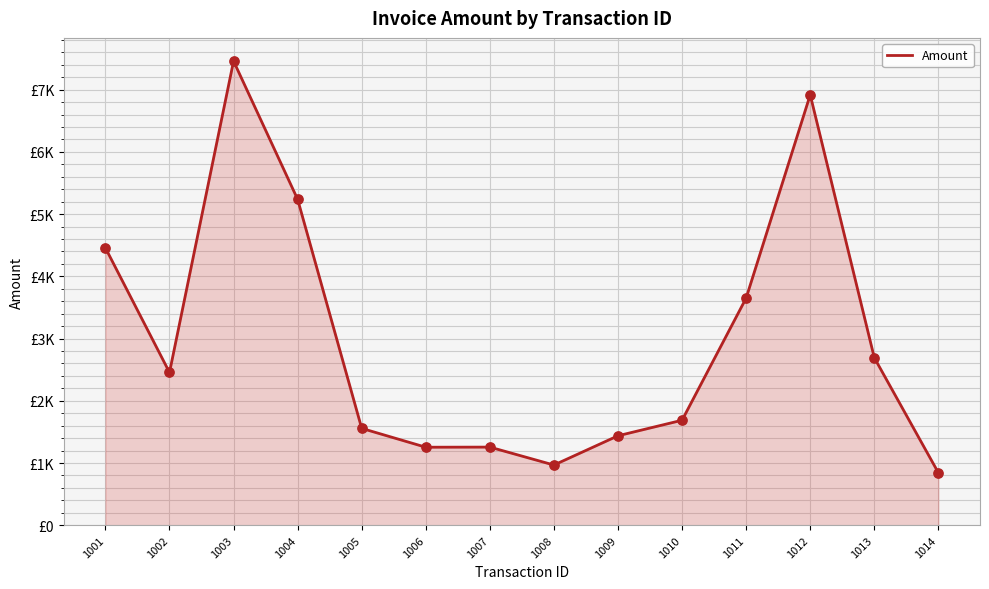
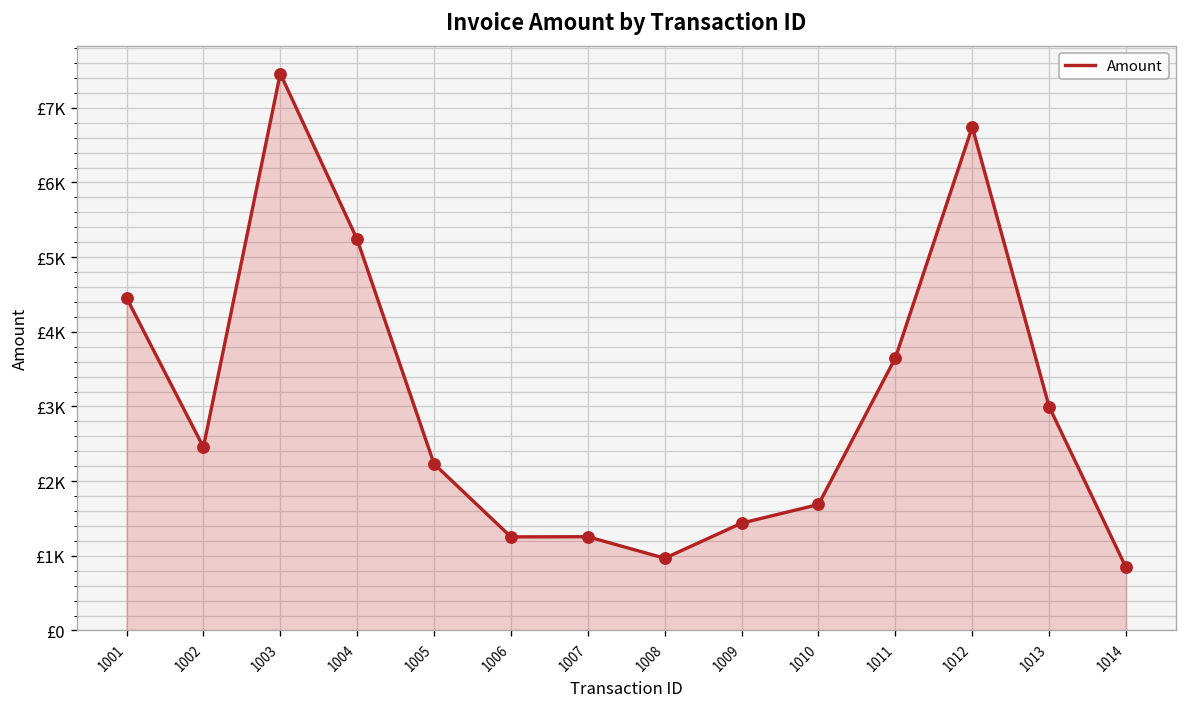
1005: £1600 -> £2200
1012: £6900 -> £6700
1013: £2700 -> £3000
